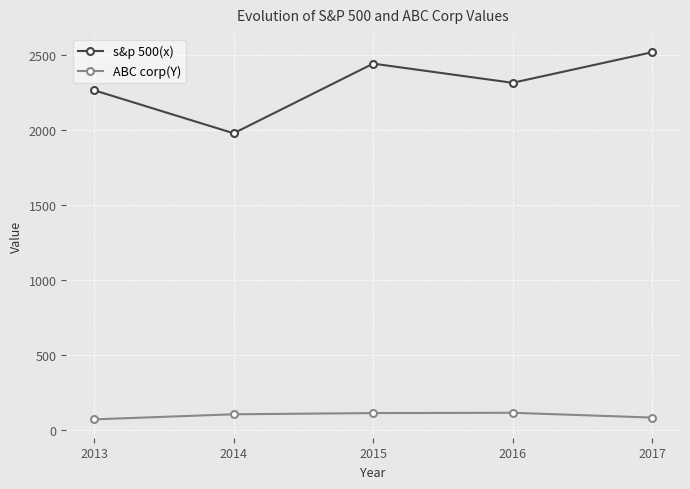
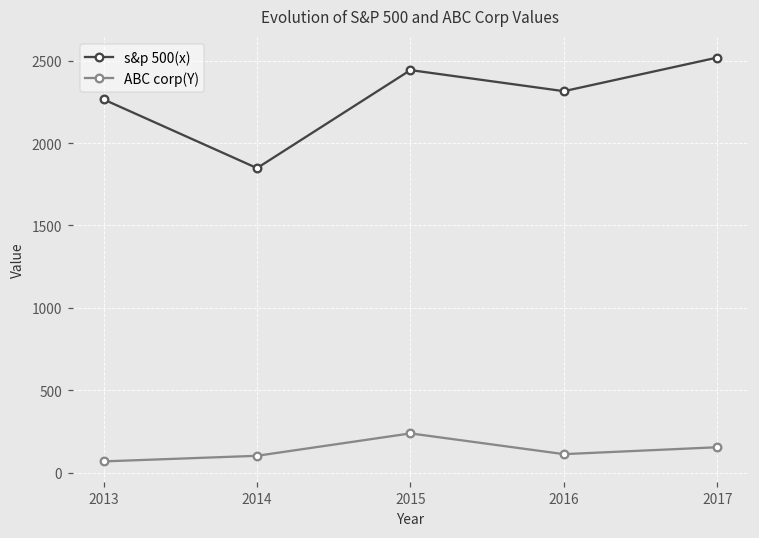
s&p 500(x), 2014: 1980 -> 1850
ABC corp(Y), 2015: 110 -> 240
ABC corp(Y), 2017: 80 -> 150
